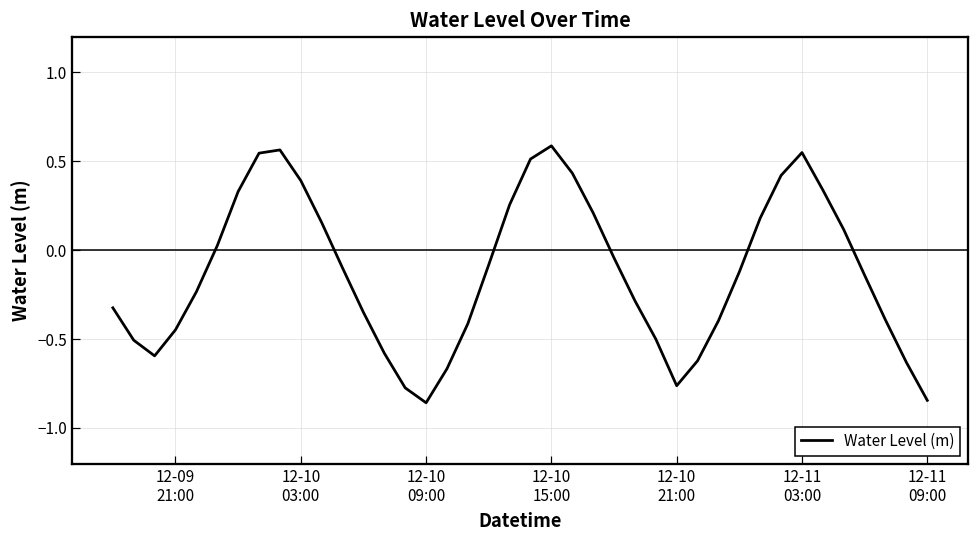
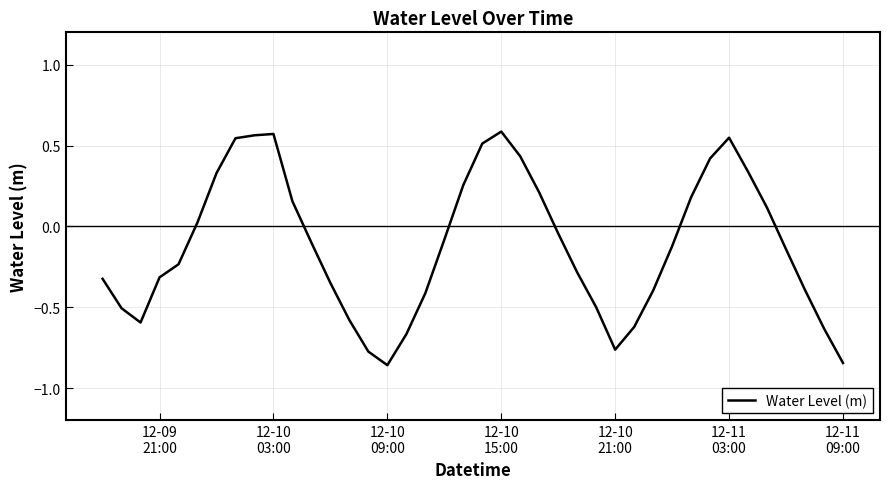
12-09 21:00: -0.45 -> -0.32
12-10 03:00: 0.39 -> 0.57
